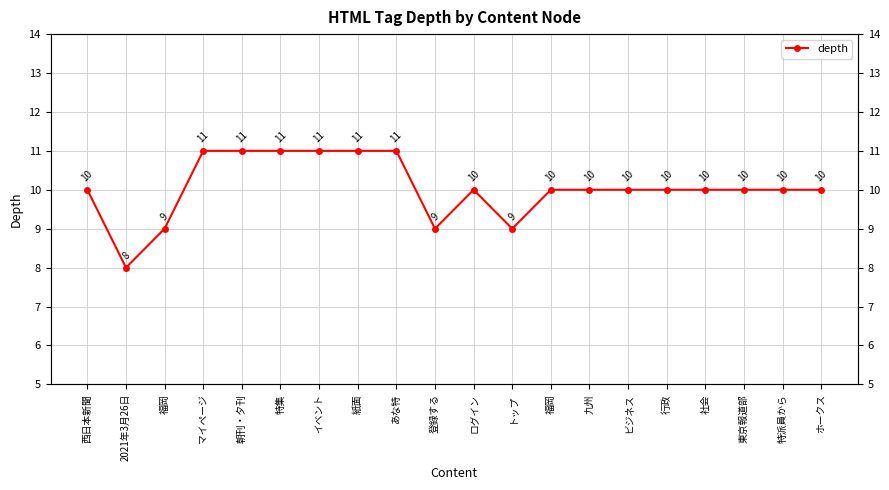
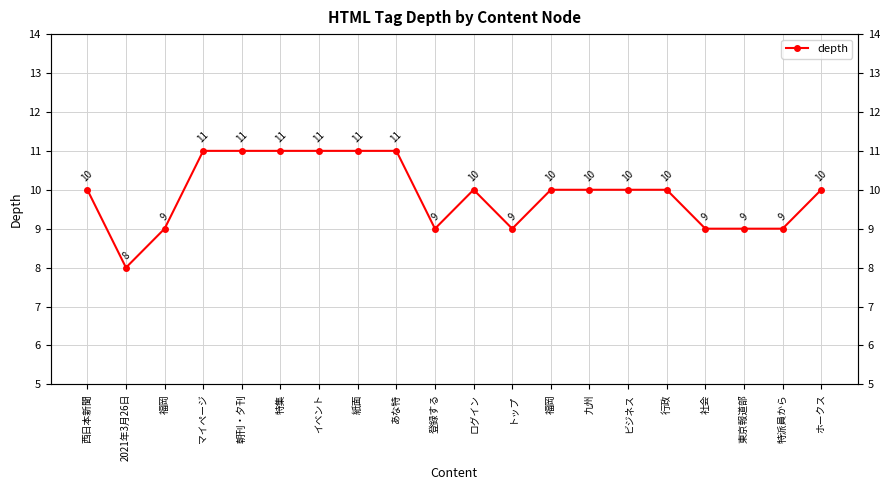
社会: 10 -> 9
東京報道部: 10 -> 9
特派員から: 10 -> 9
